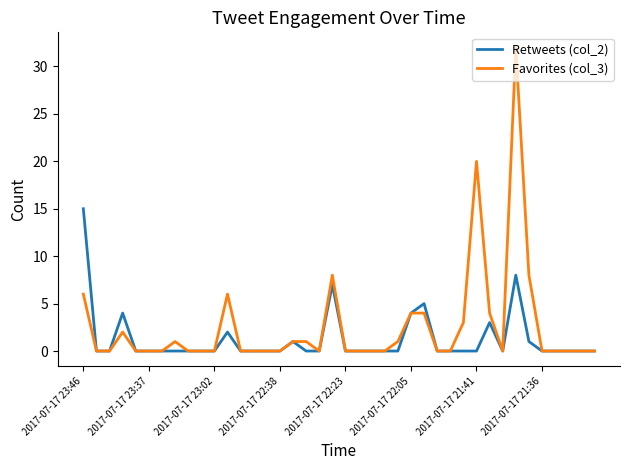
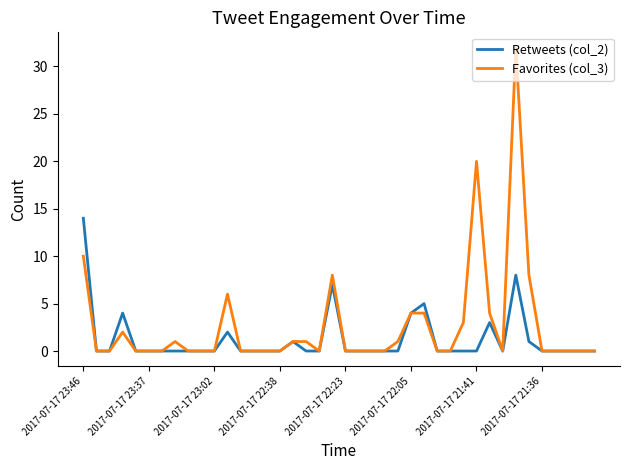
Retweets (col_2), 2017-07-17 23:46: 15 -> 14
Favorites (col_3), 2017-07-17 23:46: 6 -> 10
